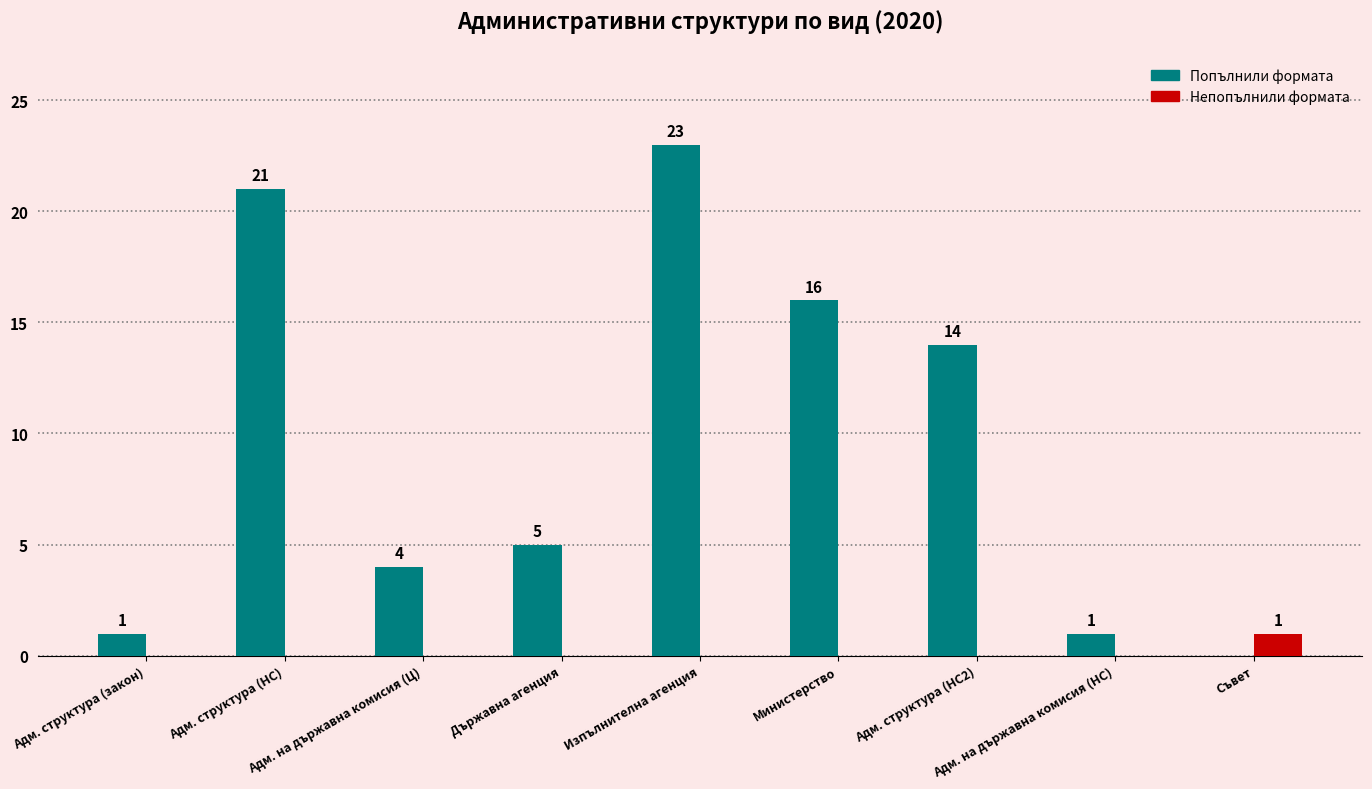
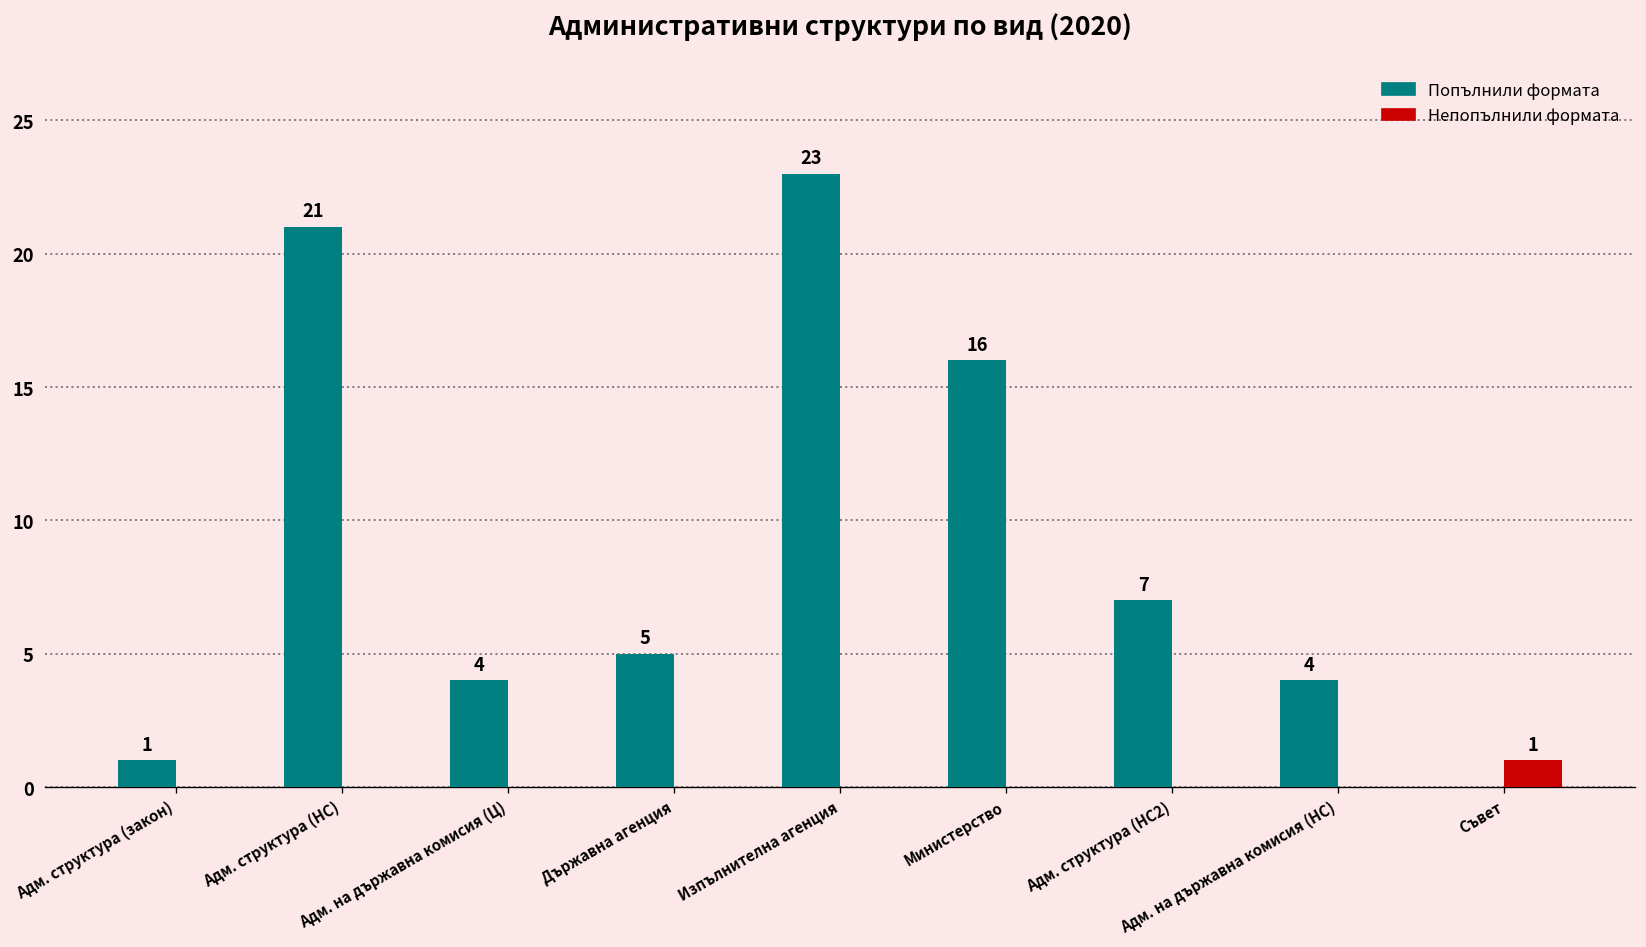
Попълнили формата, Адм. структура (НС2): 14 -> 7
Попълнили формата, Адм. на държавна комисия (НС): 1 -> 4
